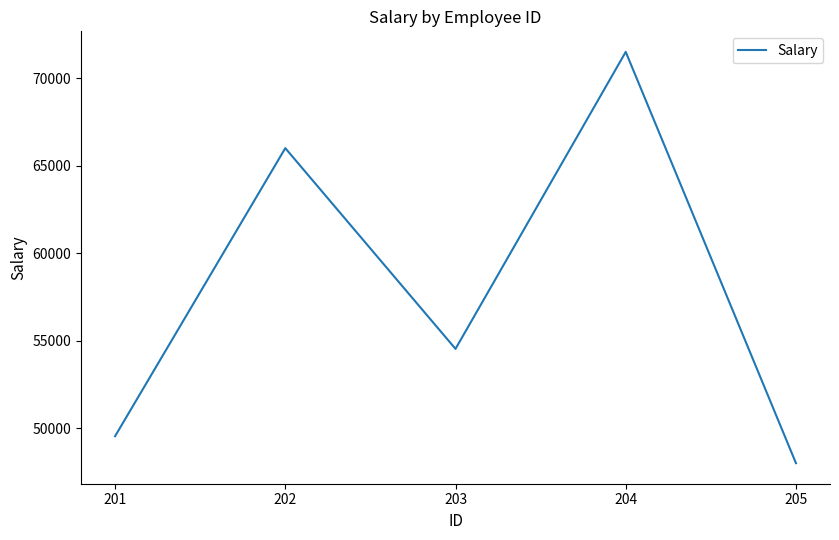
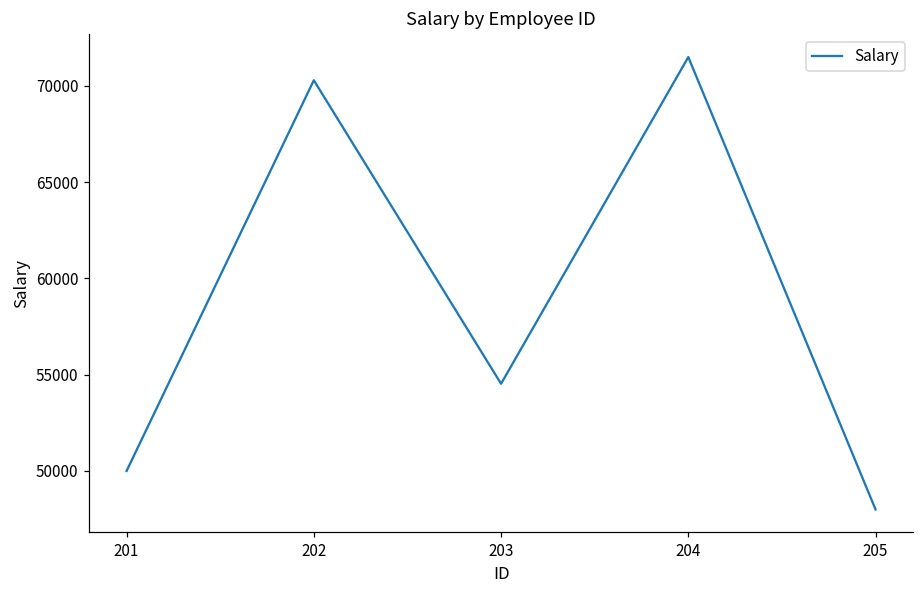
201: 49500 -> 50000
202: 66000 -> 70300
